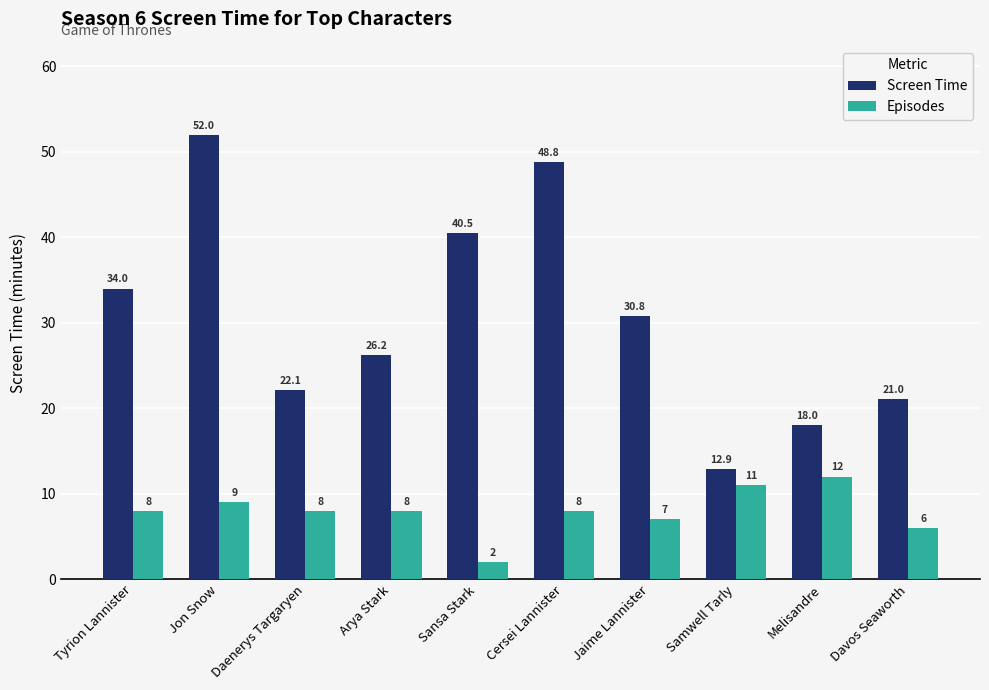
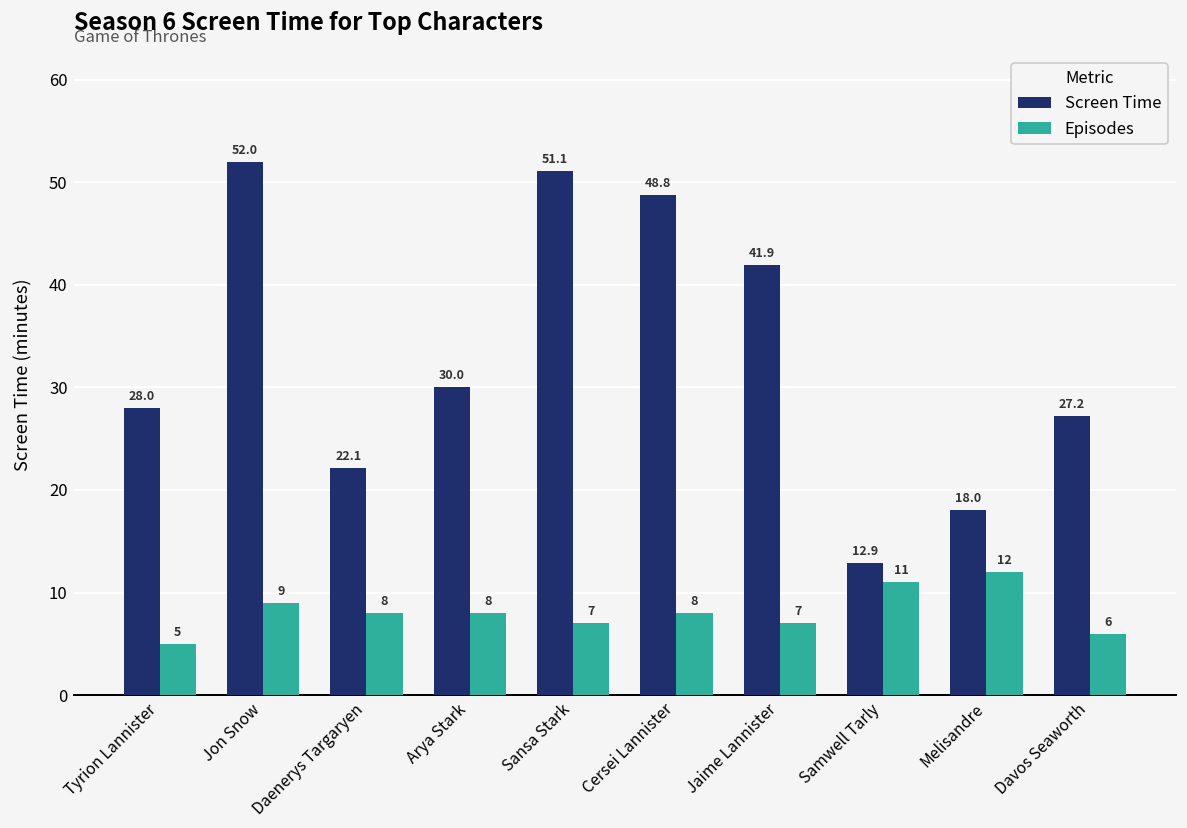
Screen Time, Tyrion Lannister: 34.0 -> 28.0
Episodes, Tyrion Lannister: 8 -> 5
Screen Time, Arya Stark: 26.2 -> 30.0
Screen Time, Sansa Stark: 40.5 -> 51.1
Episodes, Sansa Stark: 2 -> 7
Screen Time, Jaime Lannister: 30.8 -> 41.9
Screen Time, Davos Seaworth: 21.0 -> 27.2
